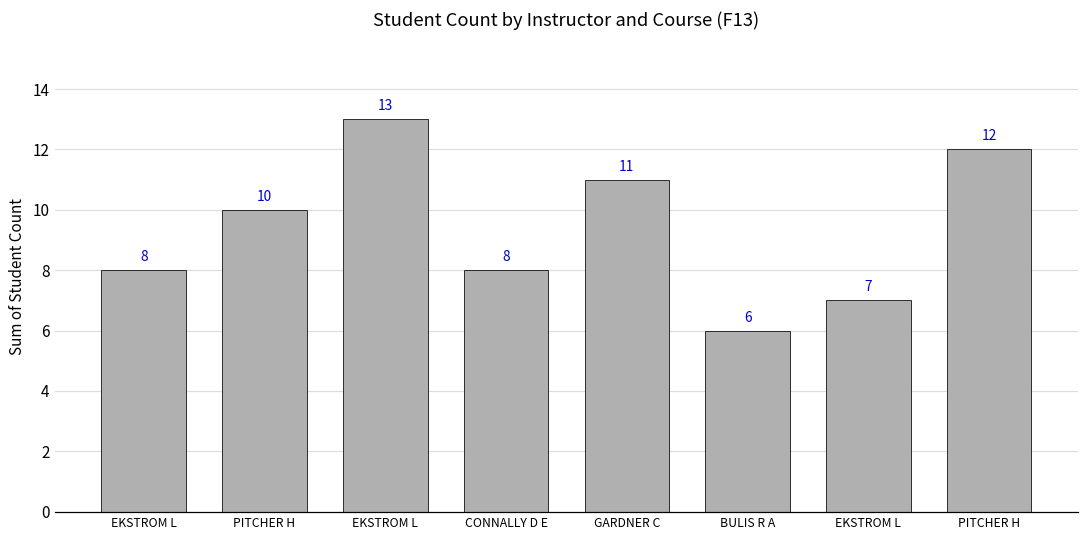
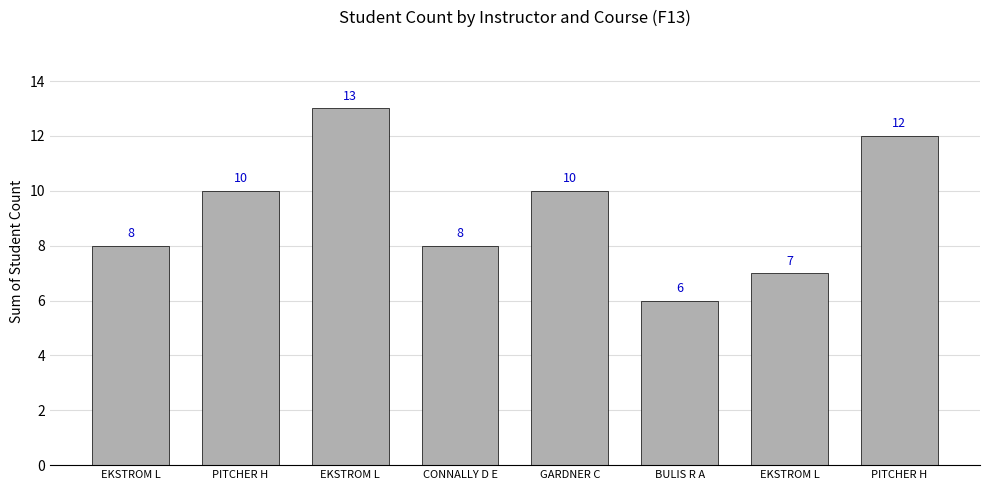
GARDNER C: 11 -> 10
